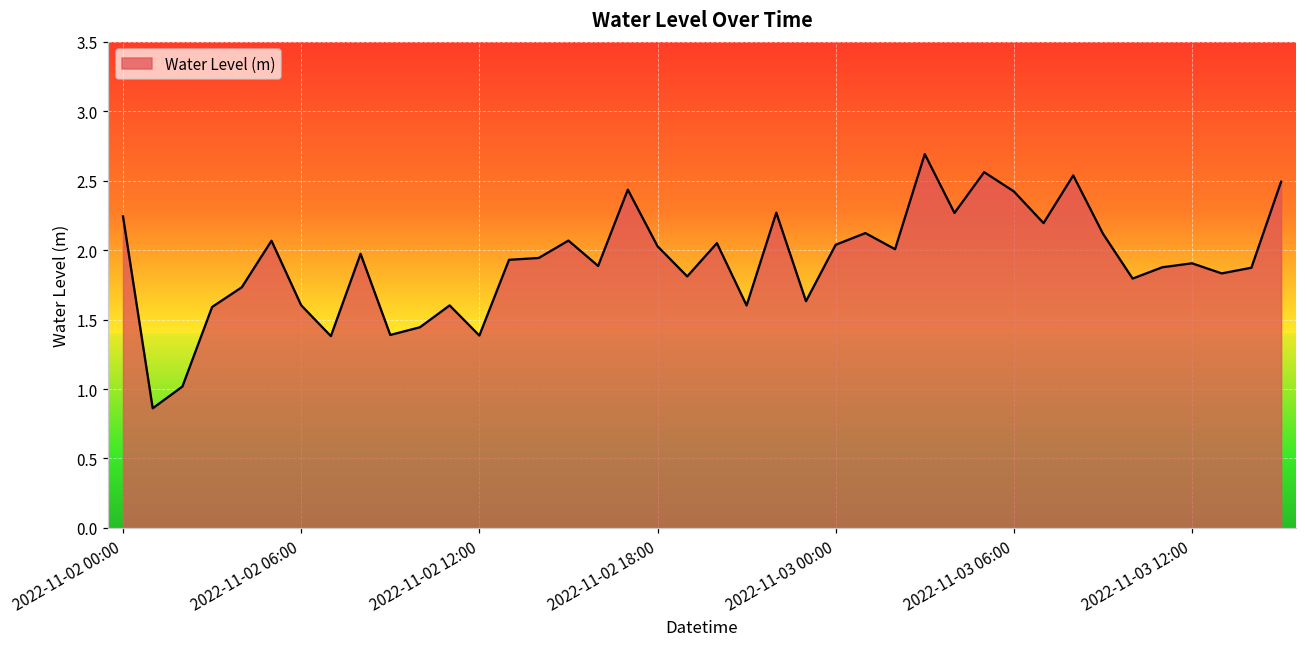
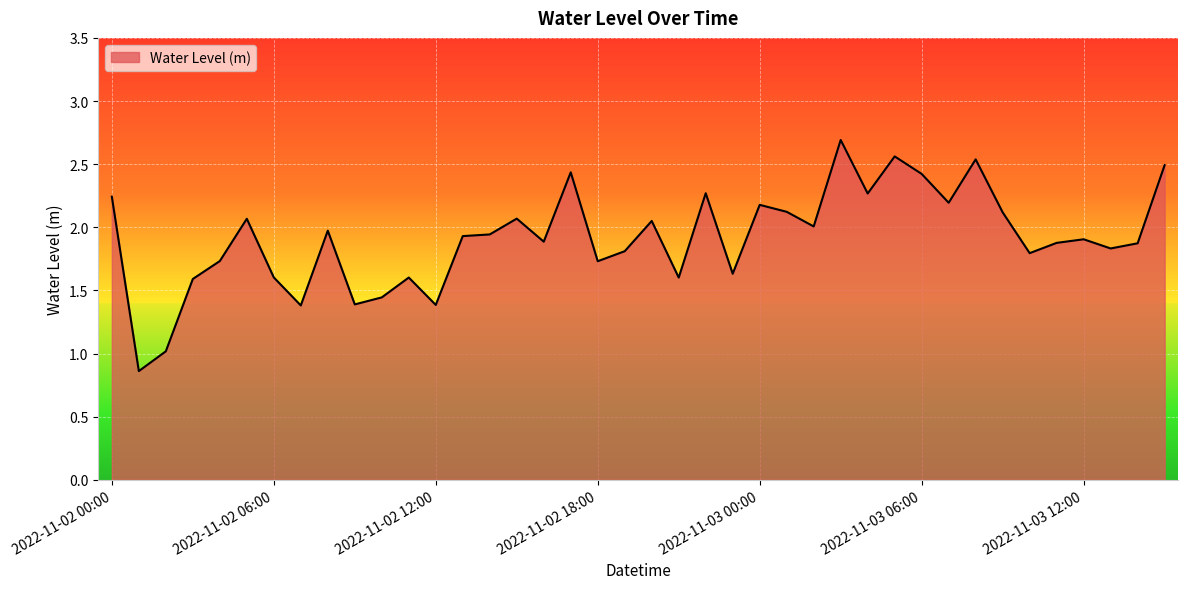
2022-11-02 18:00: 2.03 -> 1.73
2022-11-03 00:00: 2.04 -> 2.18
